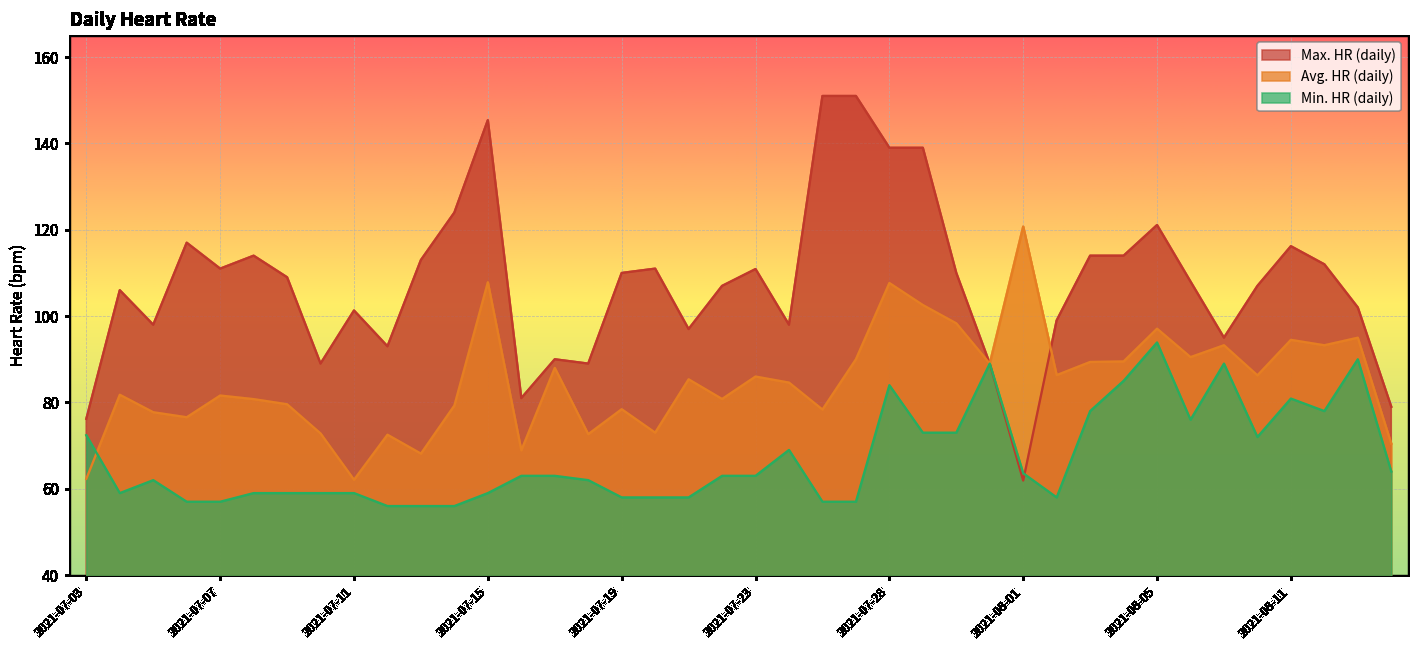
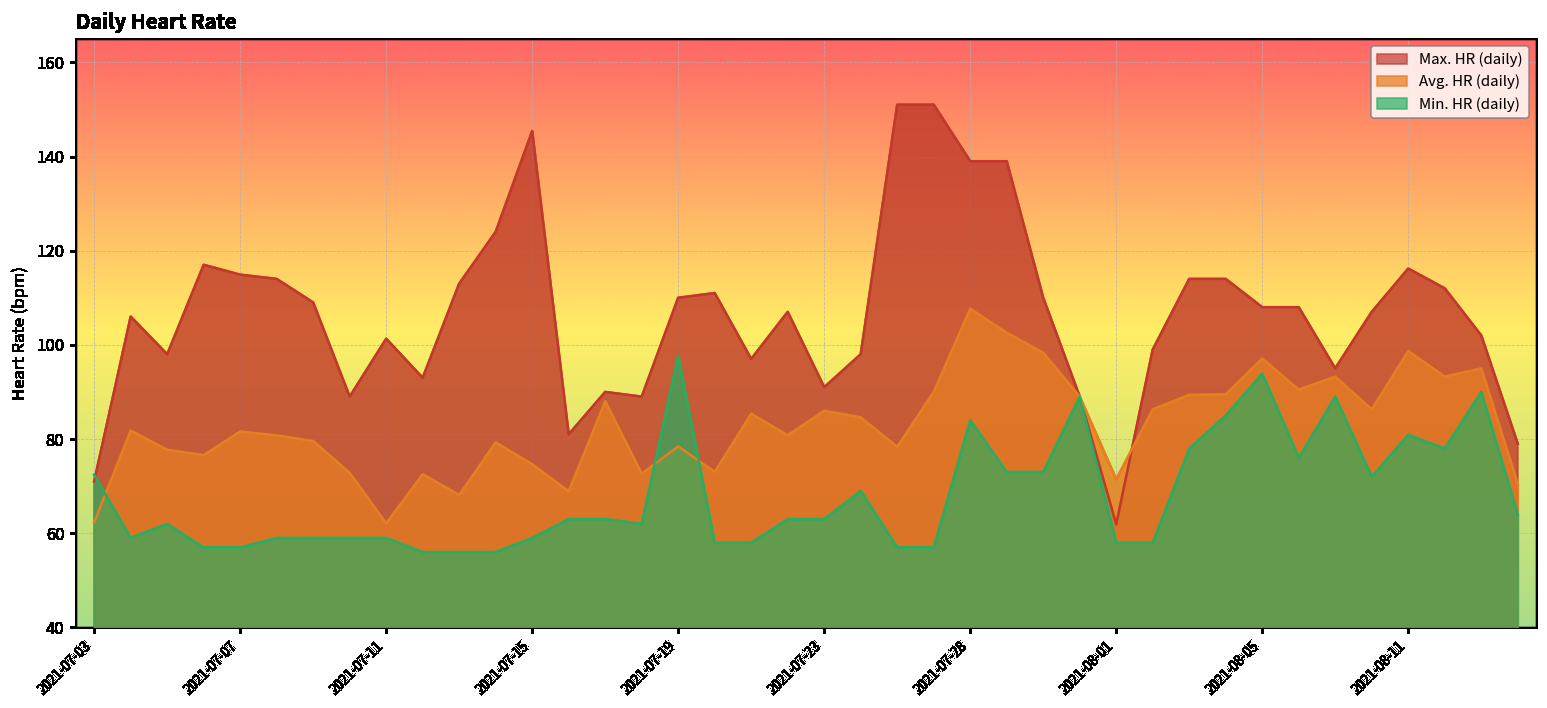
Max. HR (daily), 2021-07-03: 76 -> 71
Max. HR (daily), 2021-07-07: 111 -> 115
Avg. HR (daily), 2021-07-15: 108 -> 75
Min. HR (daily), 2021-07-19: 58 -> 98
Max. HR (daily), 2021-07-23: 111 -> 91
Avg. HR (daily), 2021-08-01: 121 -> 71
Min. HR (daily), 2021-08-01: 64 -> 58
Max. HR (daily), 2021-08-05: 121 -> 108
Avg. HR (daily), 2021-08-11: 95 -> 99
